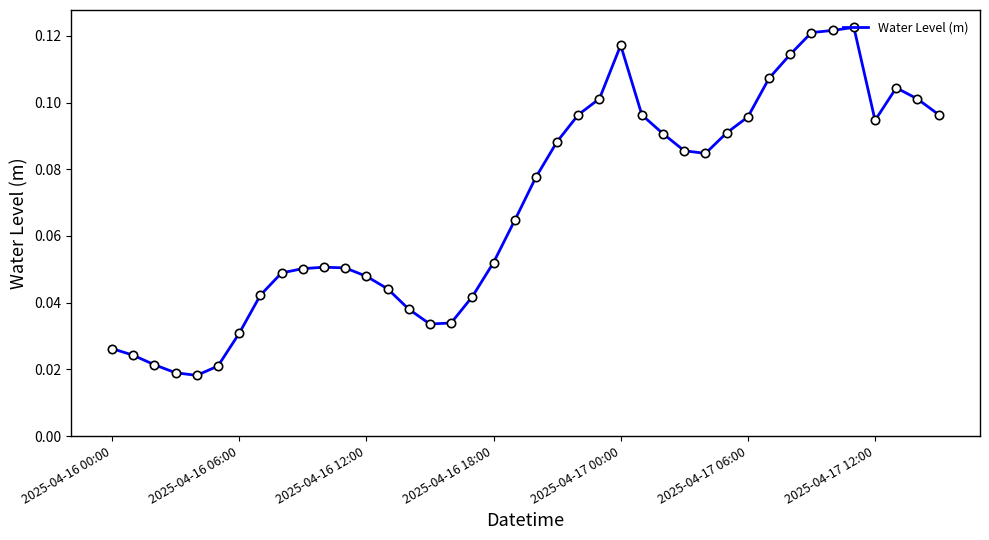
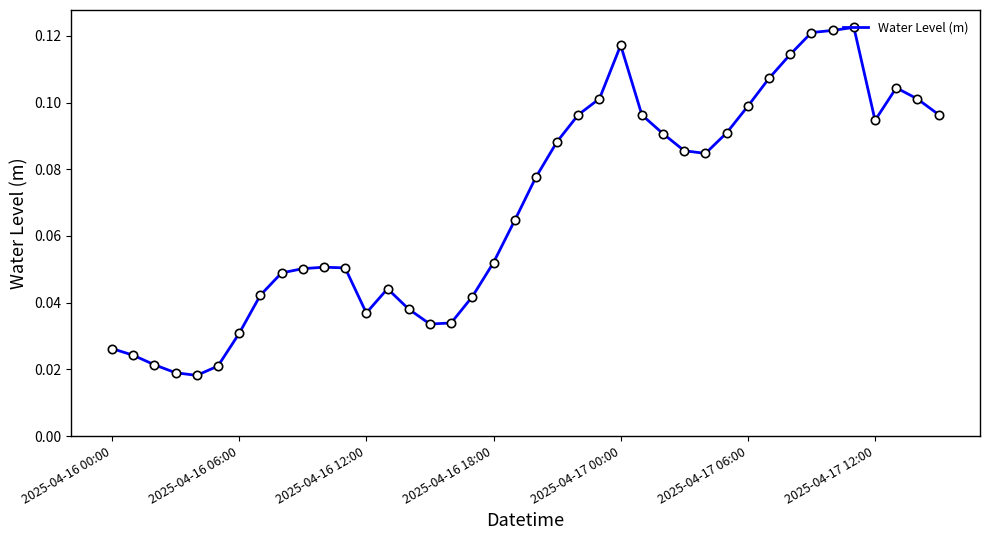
2025-04-16 12:00: 0.048 -> 0.037
2025-04-17 06:00: 0.096 -> 0.099
